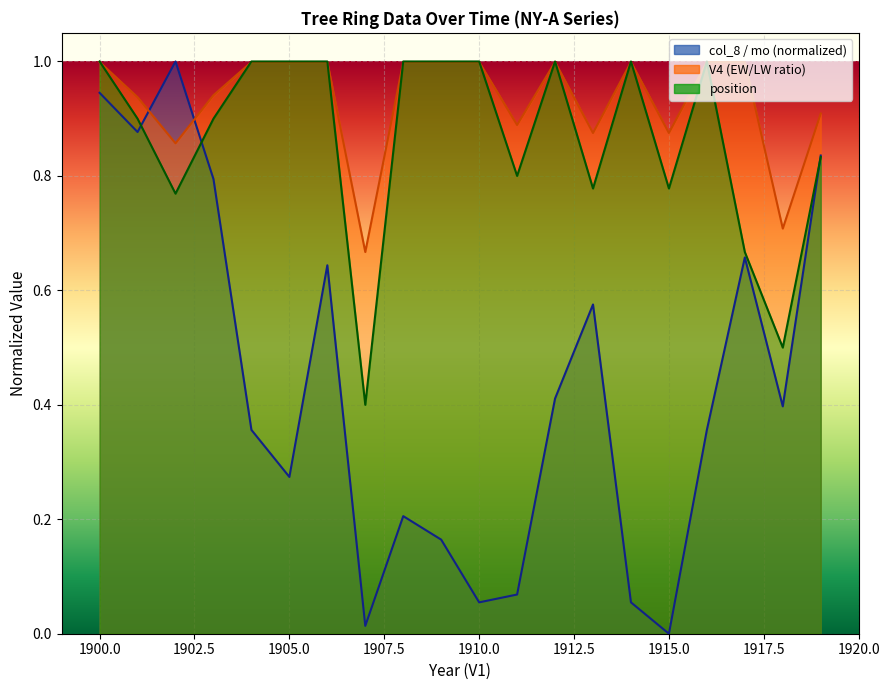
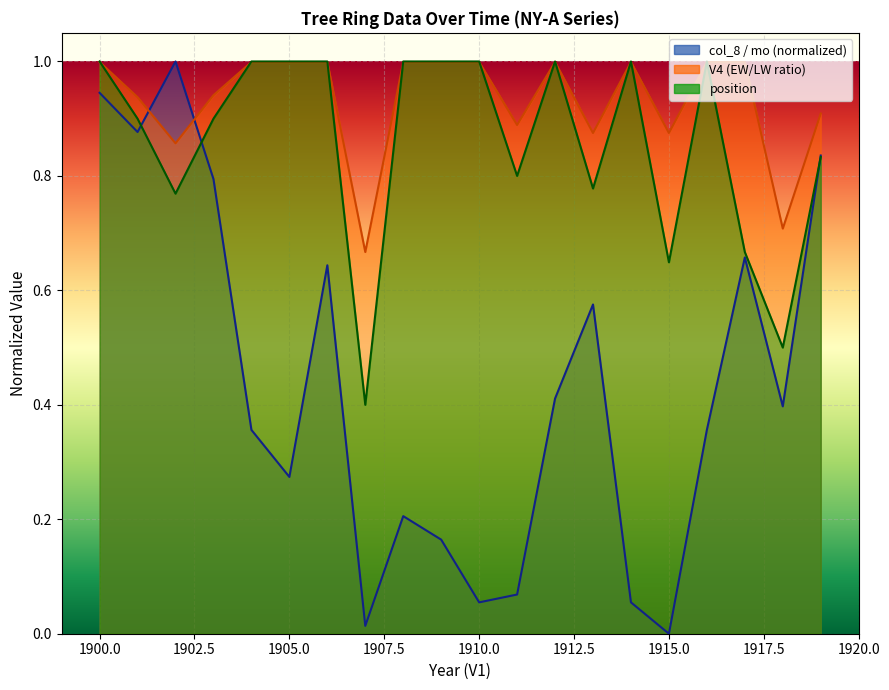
position, 1915.0: 0.78 -> 0.65
